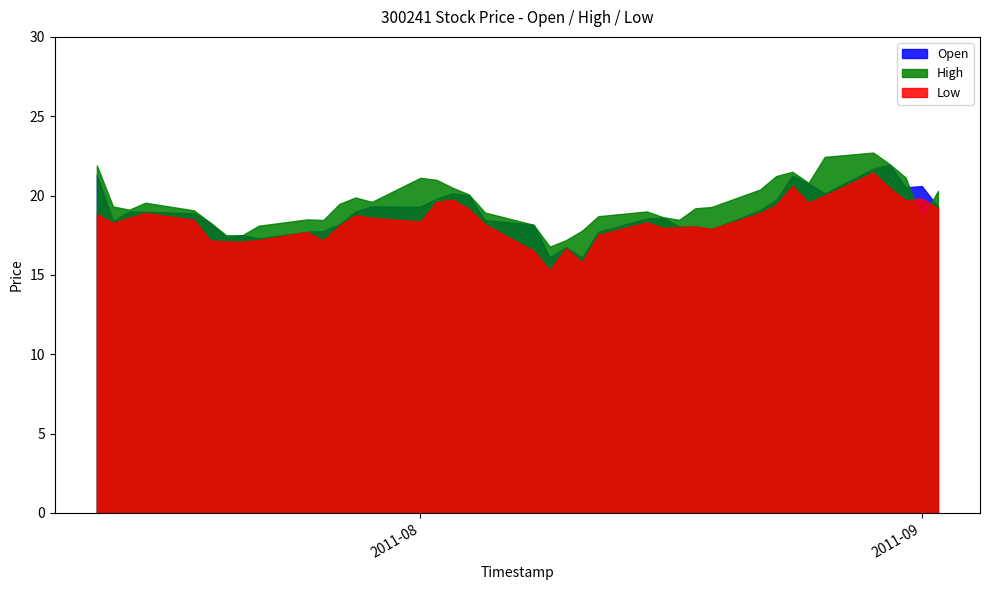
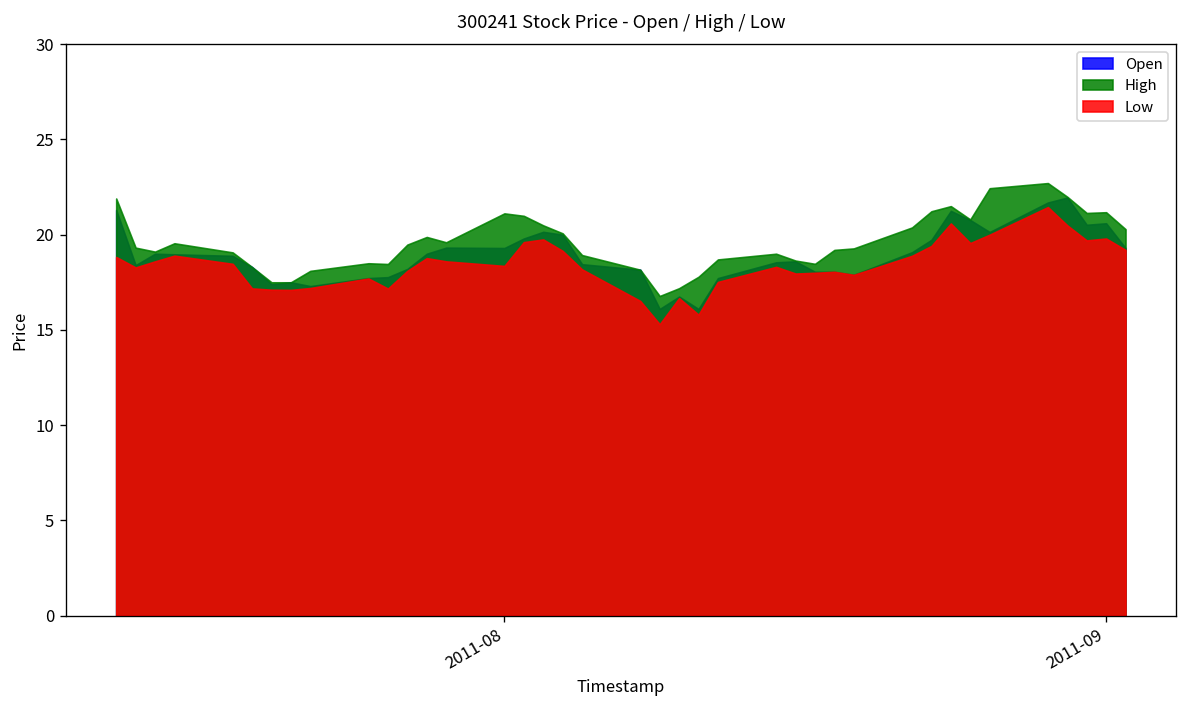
High, 2011-09: 18.5 -> 21.2
